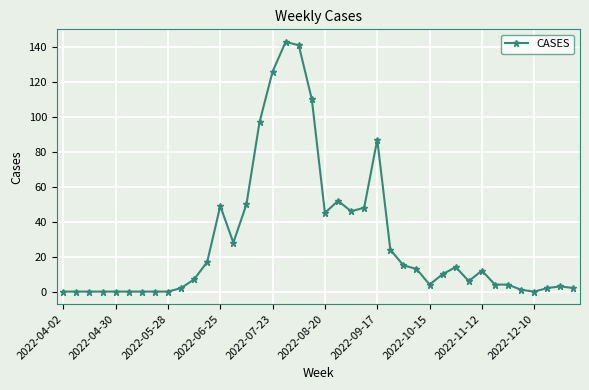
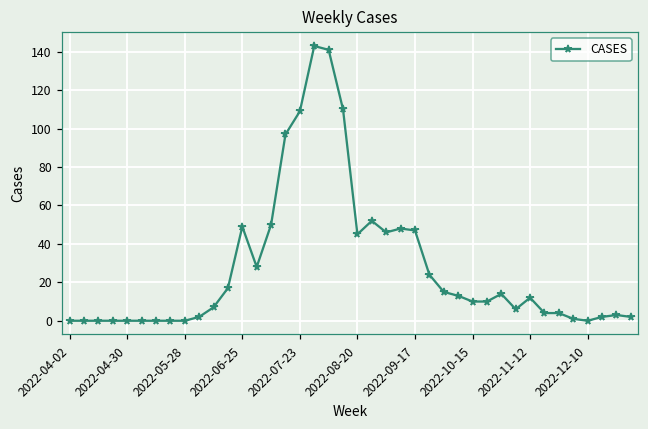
2022-07-23: 126 -> 109
2022-09-17: 87 -> 47
2022-10-15: 4 -> 10
